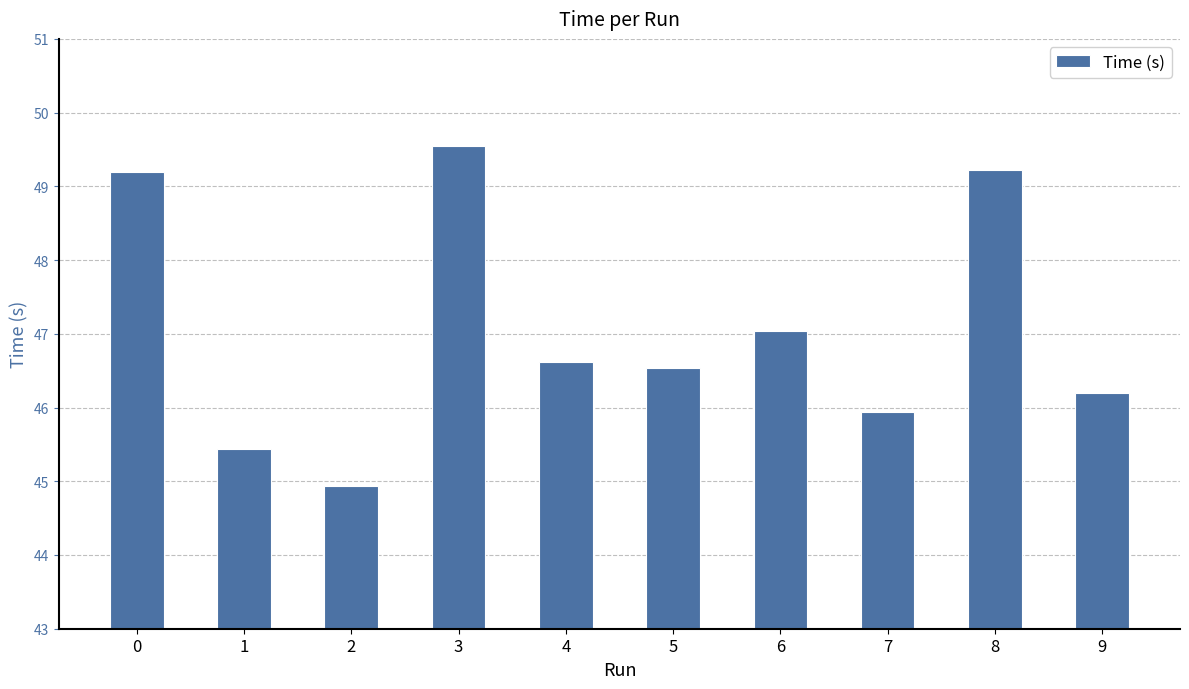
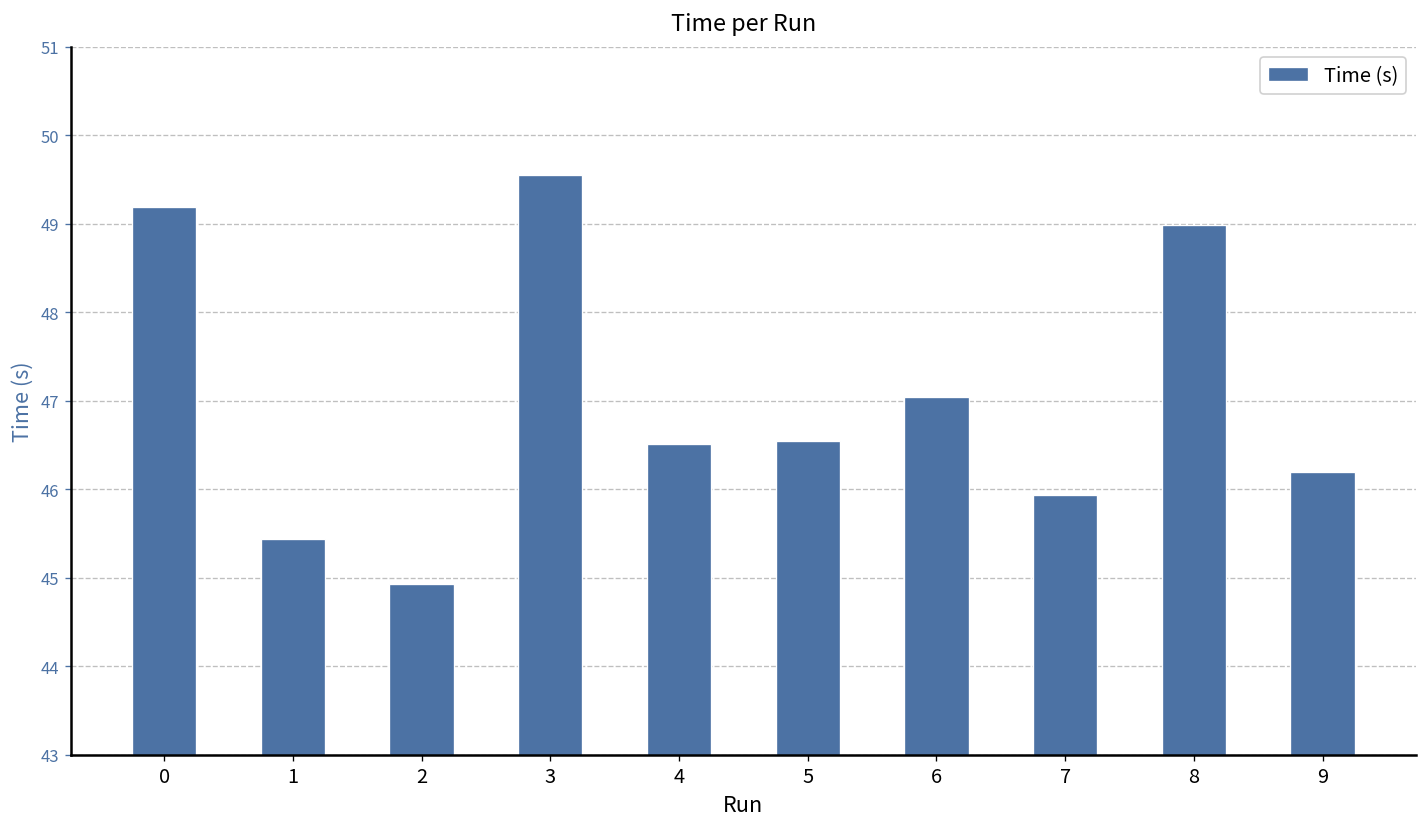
4: 46.6 -> 46.5
8: 49.2 -> 49.0
